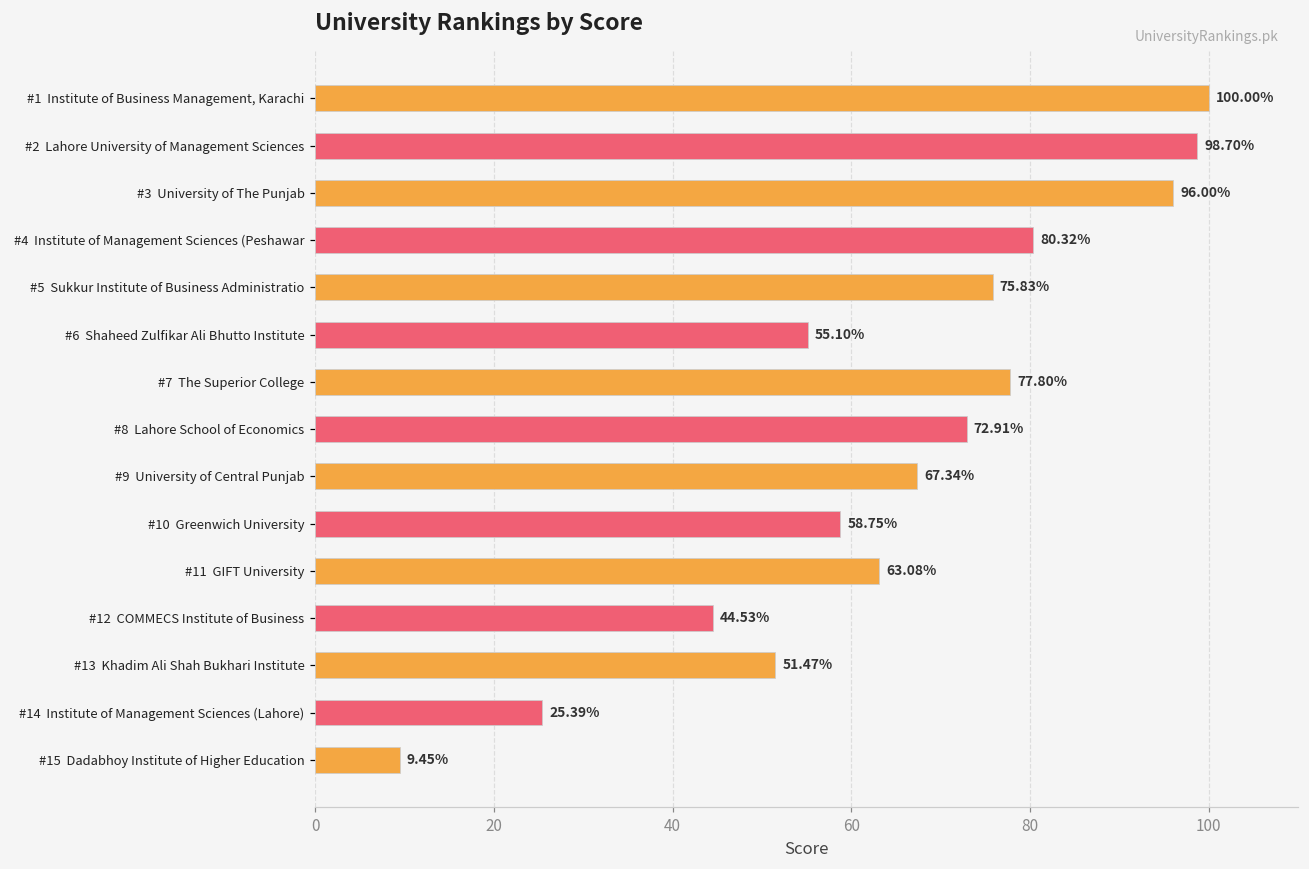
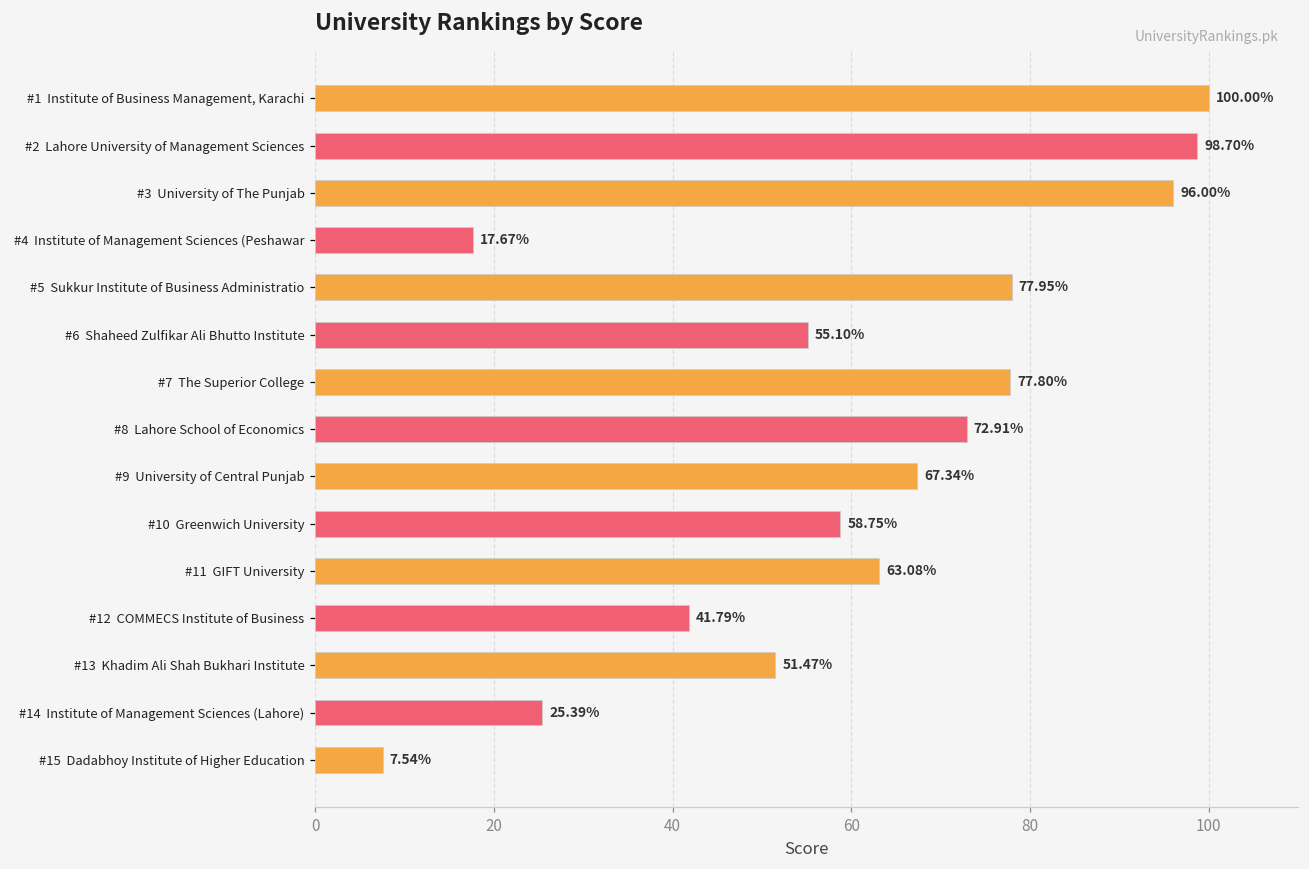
#4 Institute of Management Sciences (Peshawar: 80.32% -> 17.67%
#5 Sukkur Institute of Business Administratio: 75.83% -> 77.95%
#12 COMMECS Institute of Business: 44.53% -> 41.79%
#15 Dadabhoy Institute of Higher Education: 9.45% -> 7.54%
